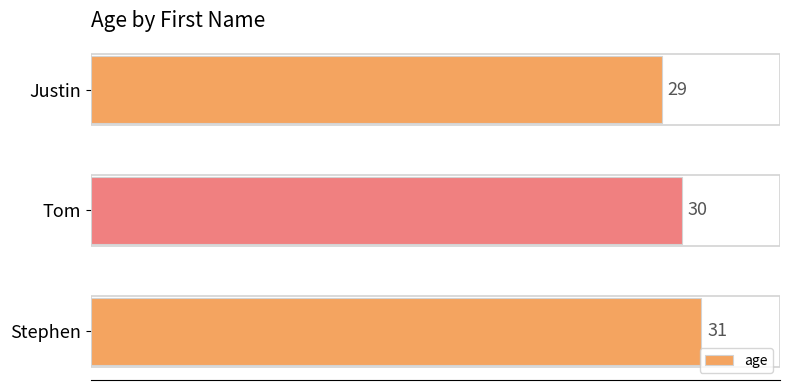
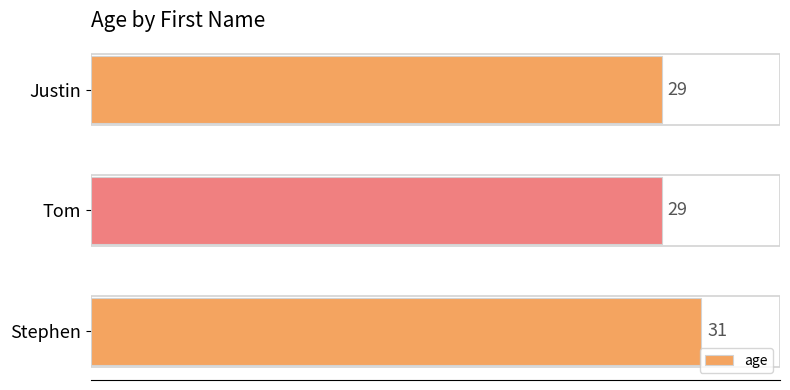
Tom: 30 -> 29
